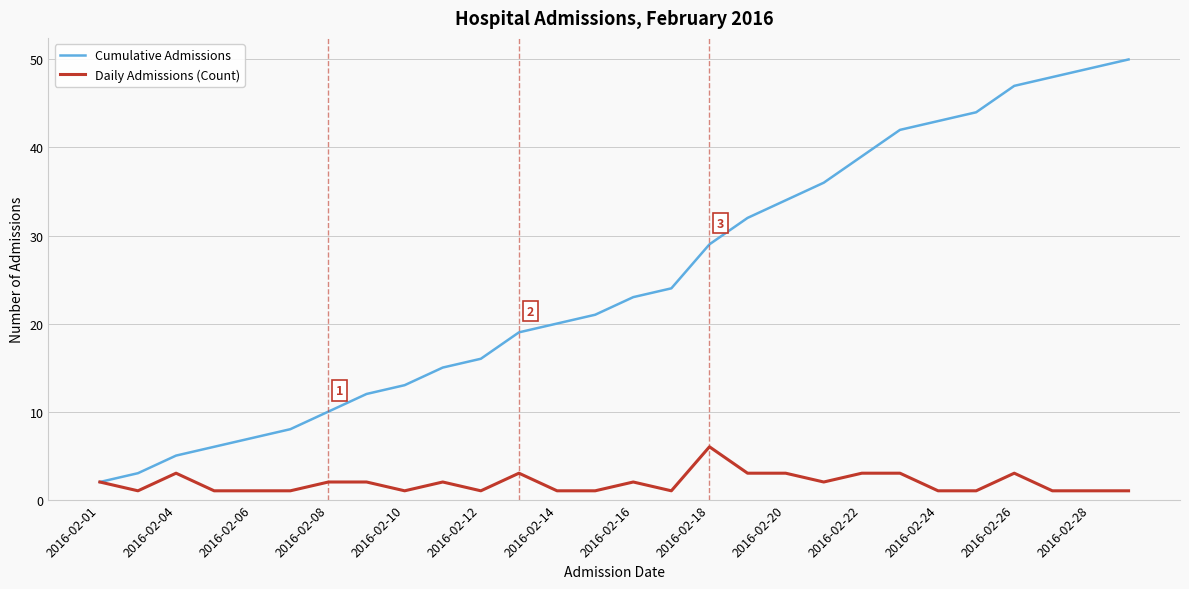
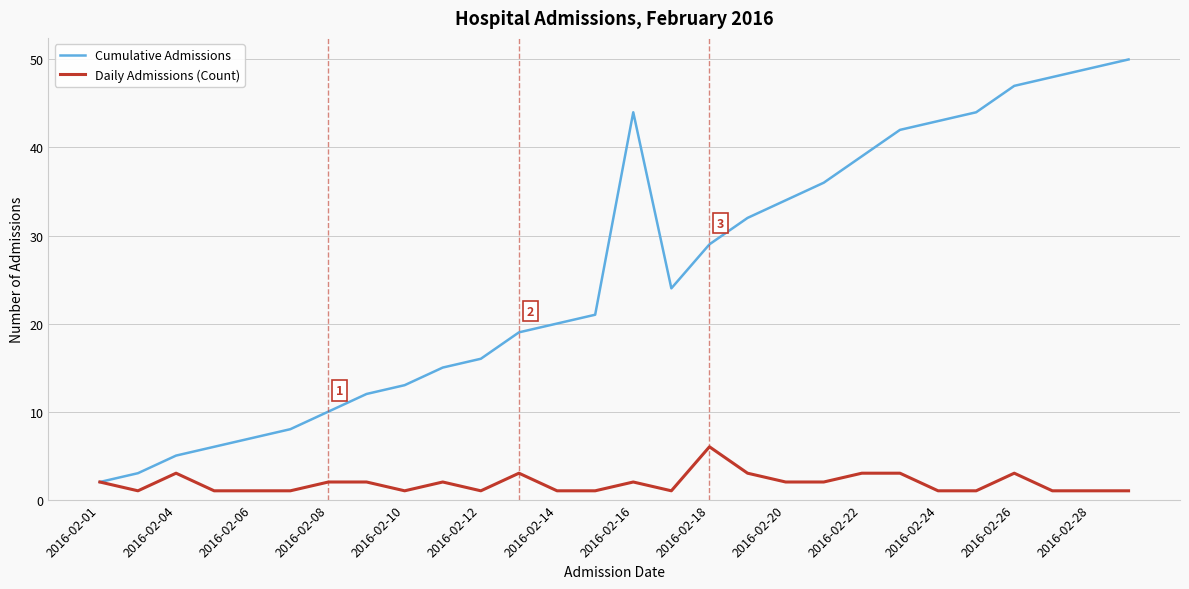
Cumulative Admissions, 2016-02-16: 23 -> 44
Daily Admissions (Count), 2016-02-20: 3 -> 2
